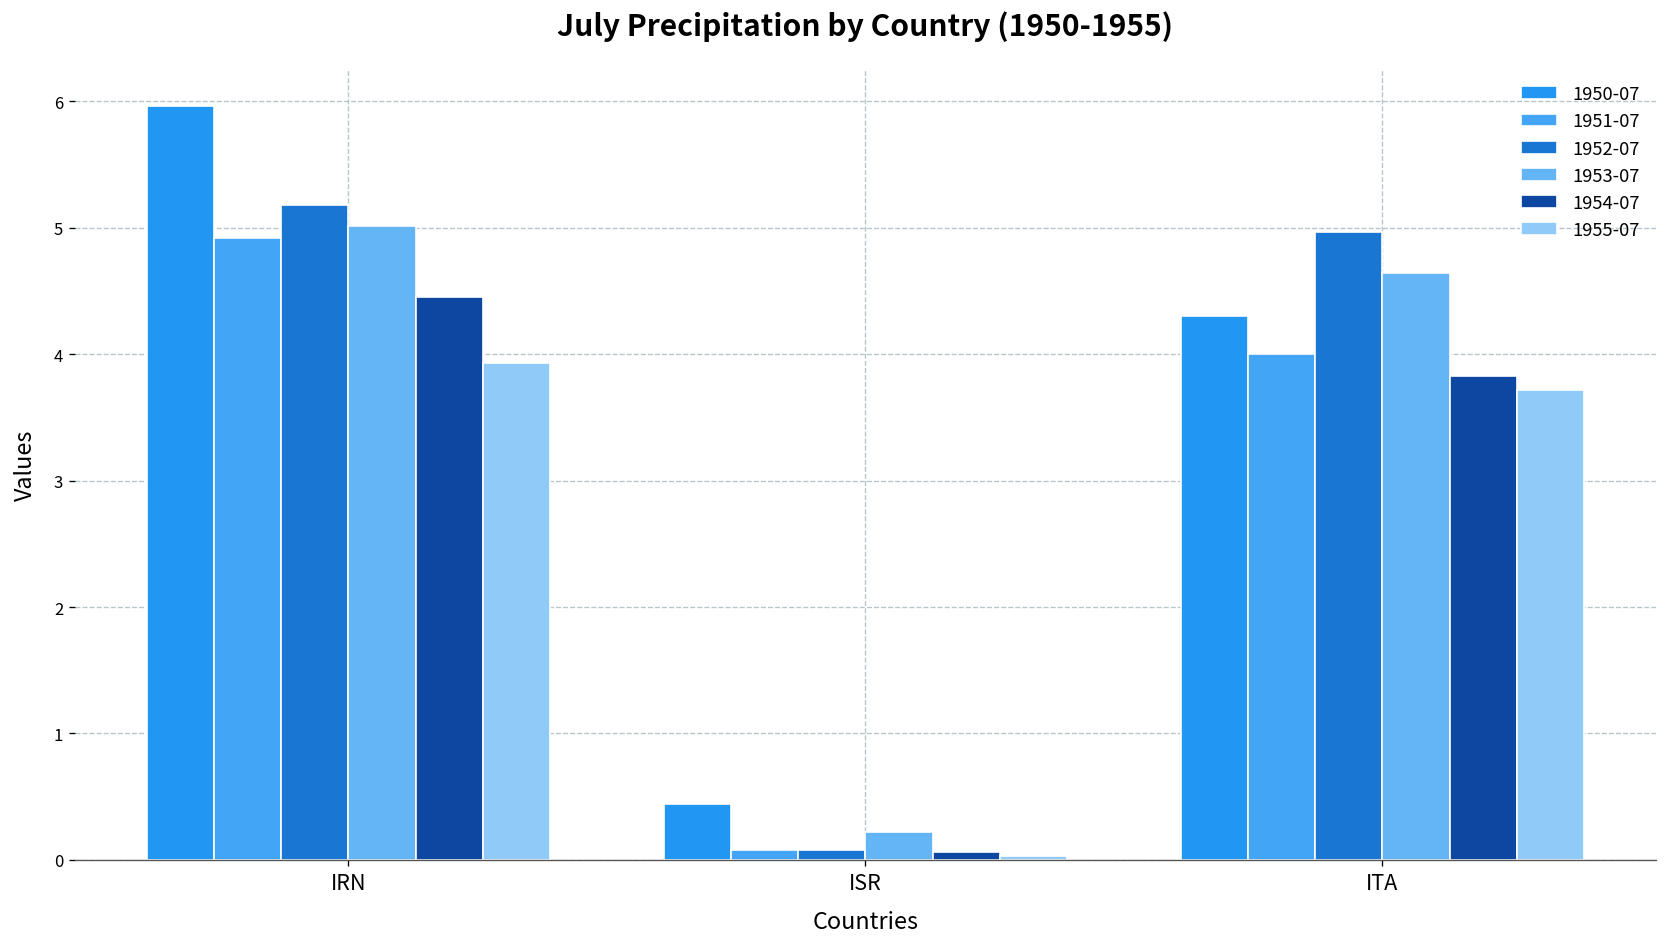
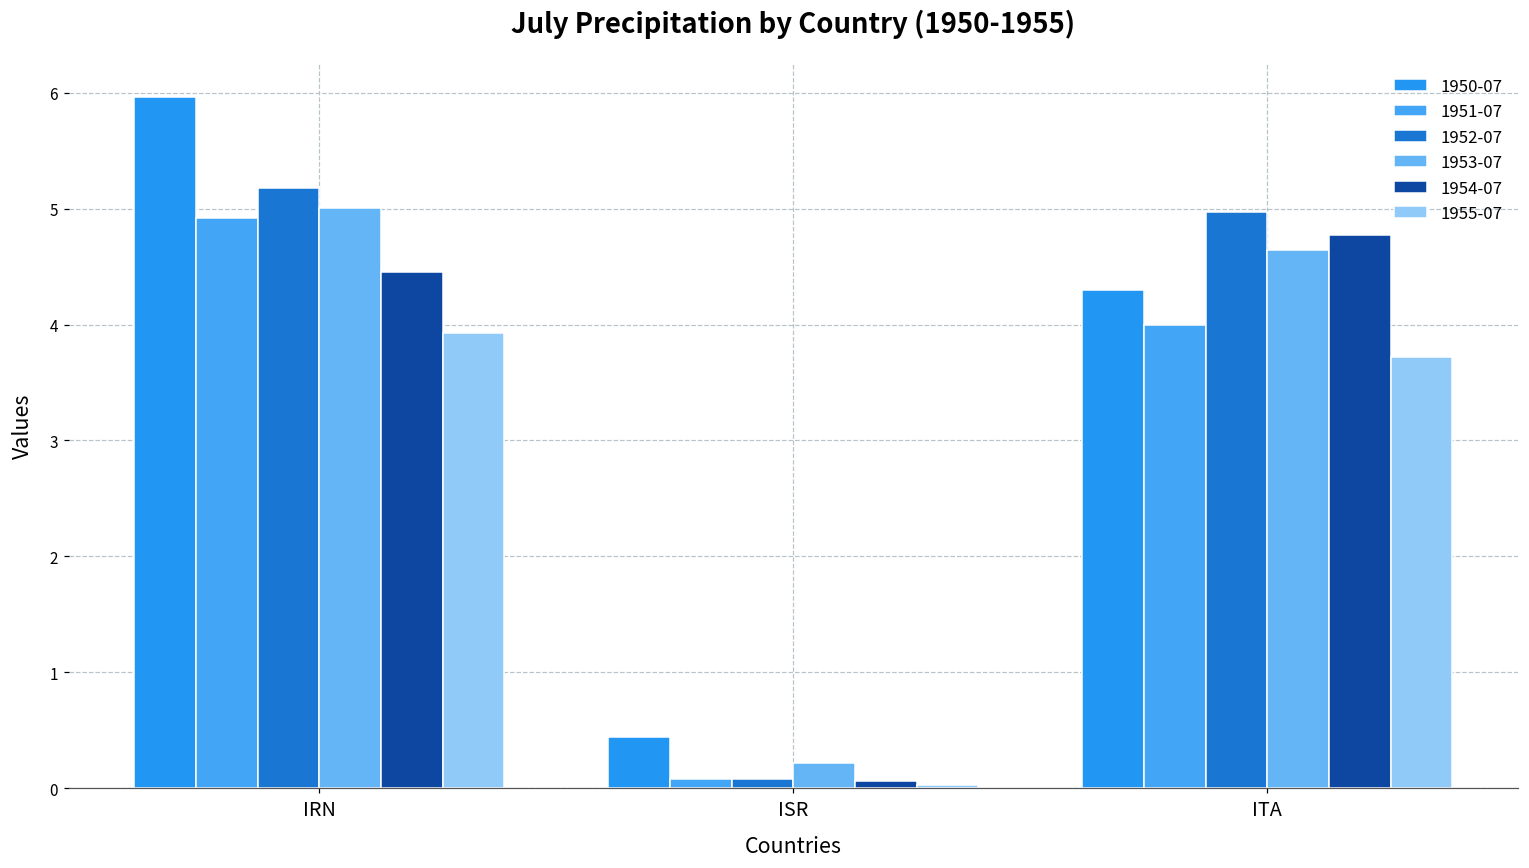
1954-07, ITA: 3.83 -> 4.77
